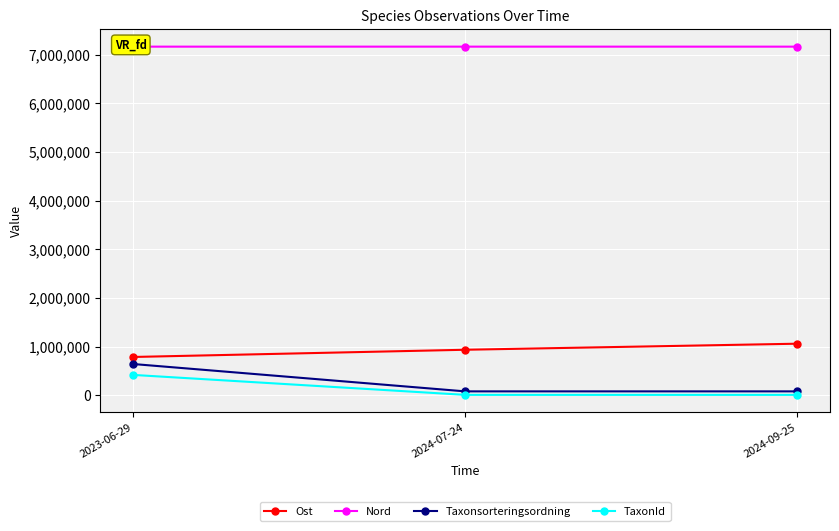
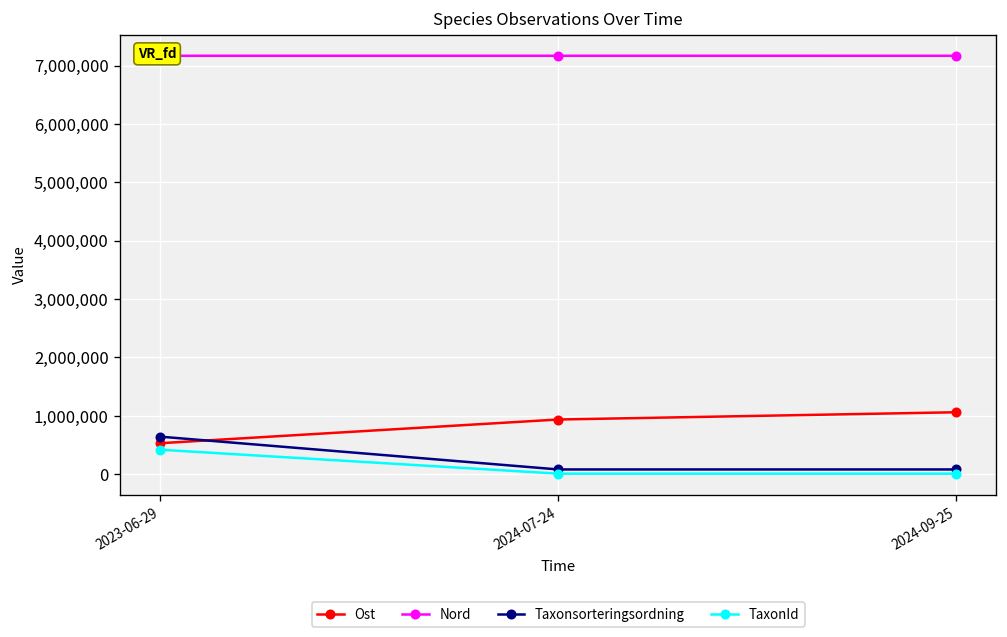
Ost, 2023-06-29: 800,000 -> 500,000
